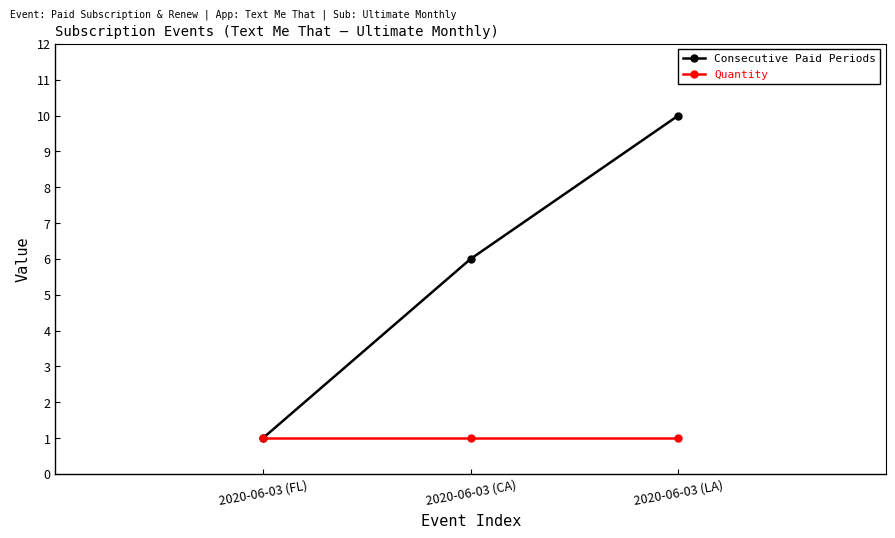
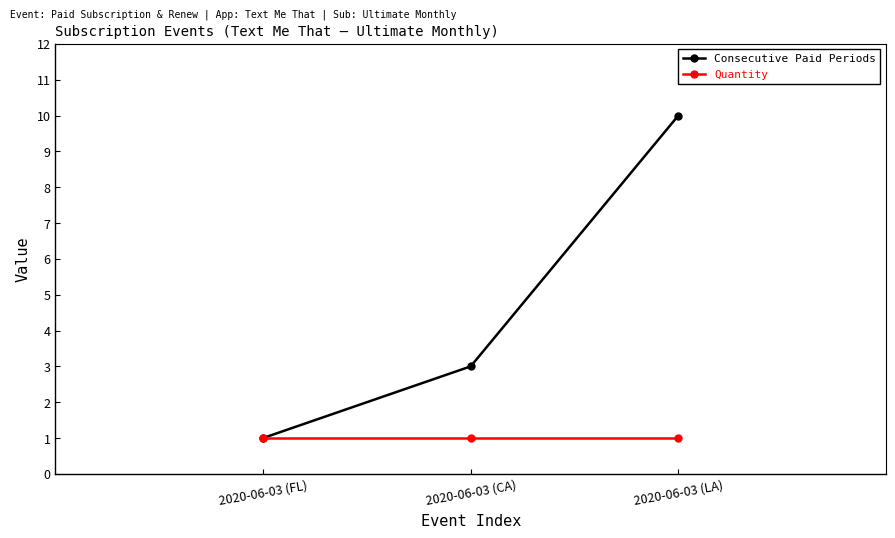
Consecutive Paid Periods, 2020-06-03 (CA): 6 -> 3
